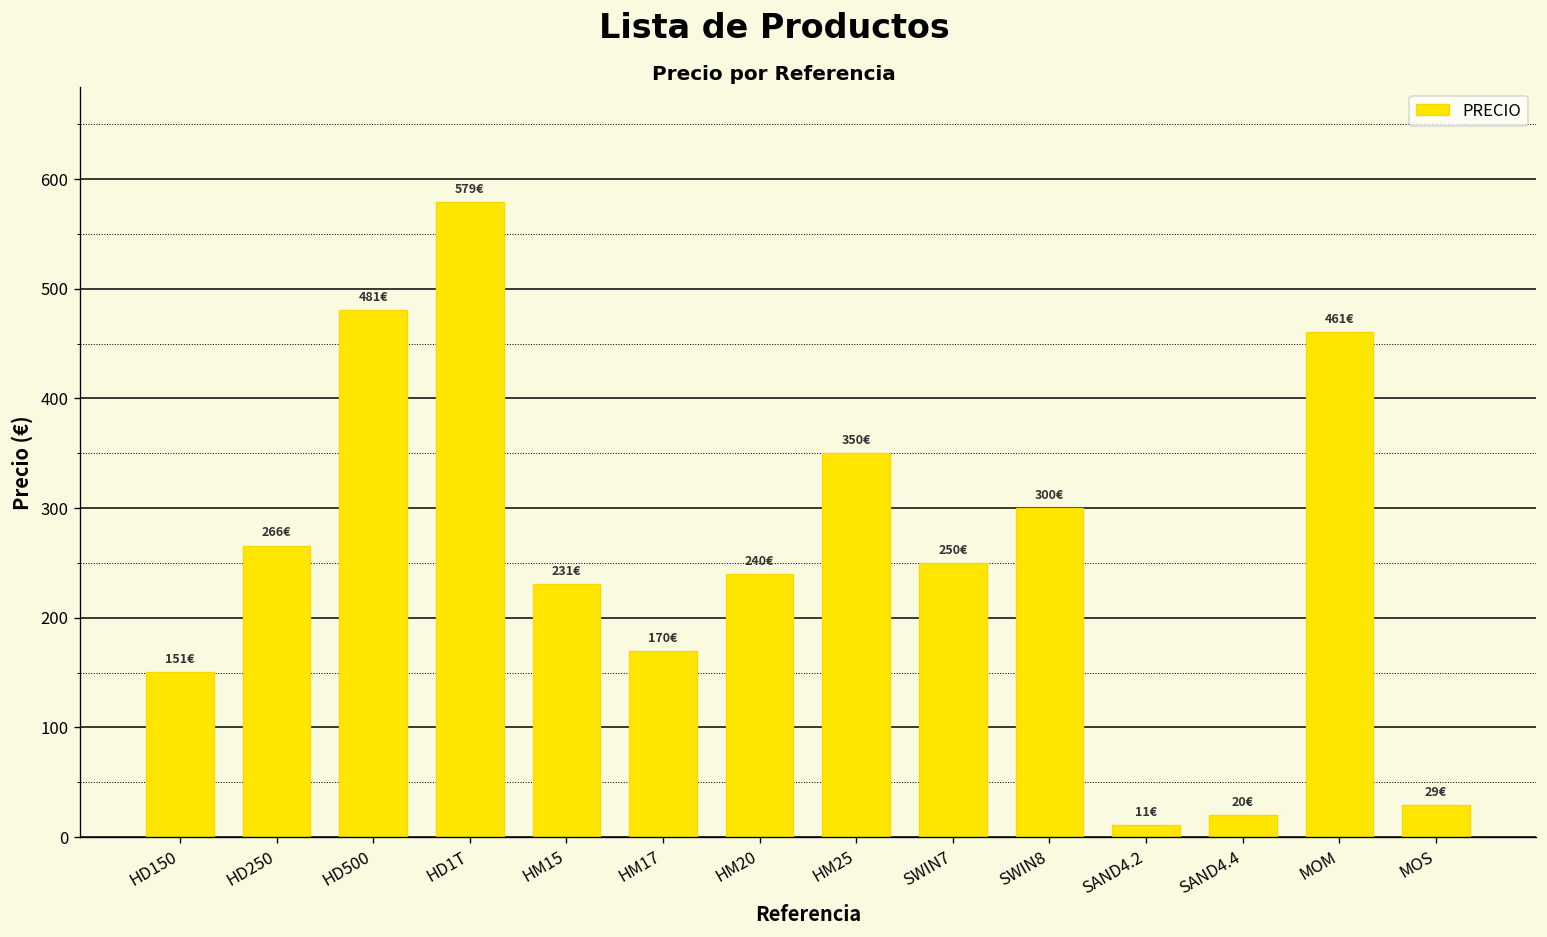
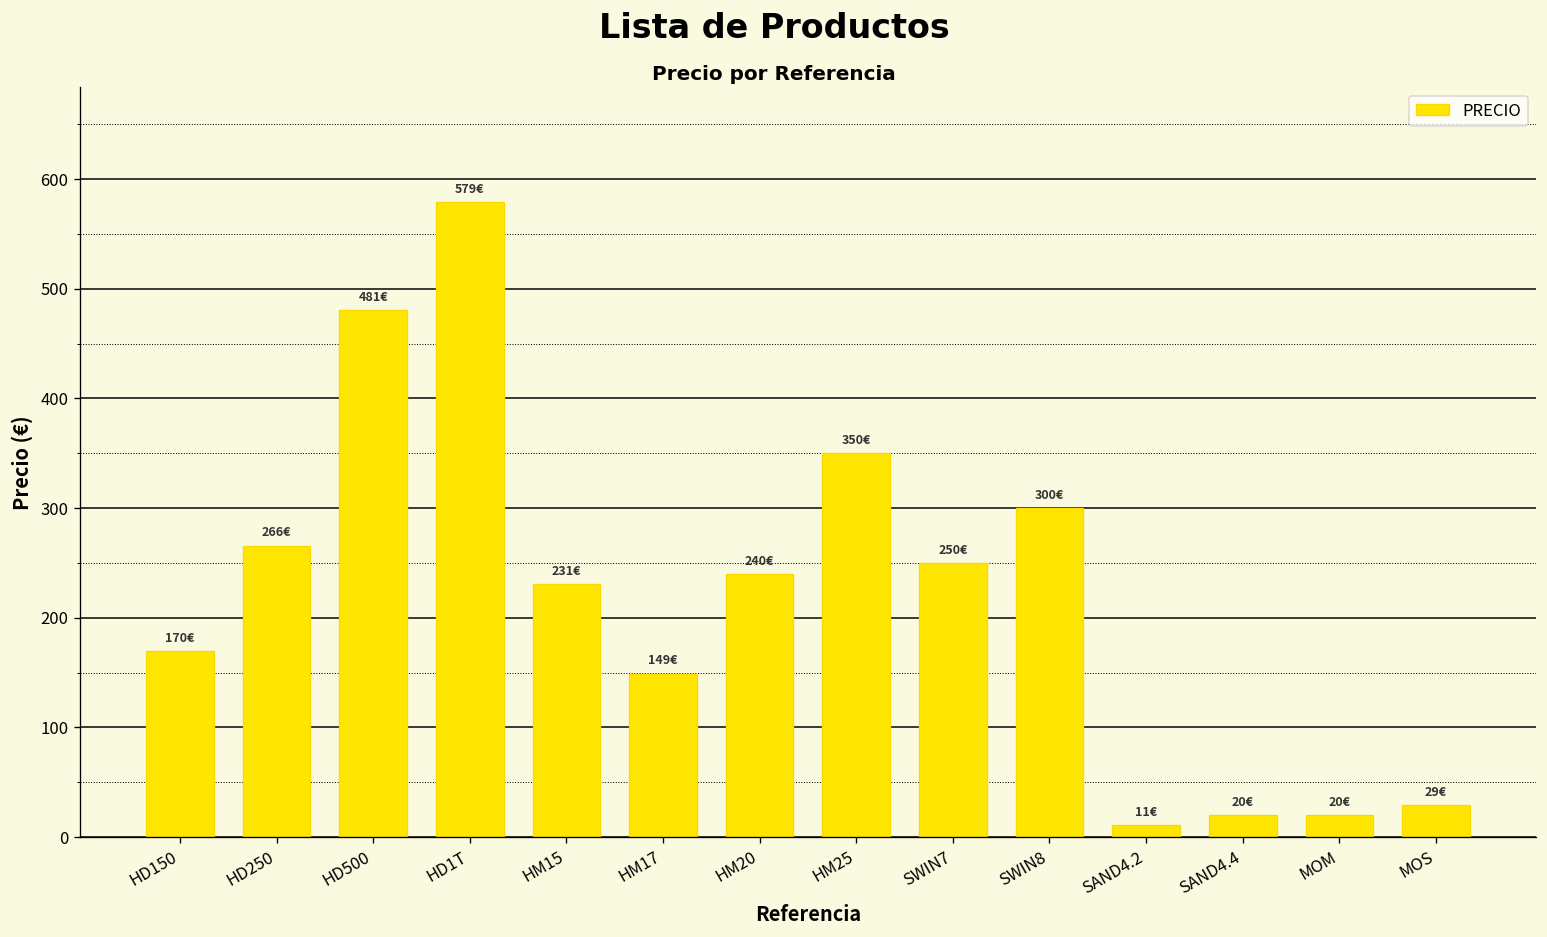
HD150: 151€ -> 170€
HM17: 170€ -> 149€
MOM: 461€ -> 20€
